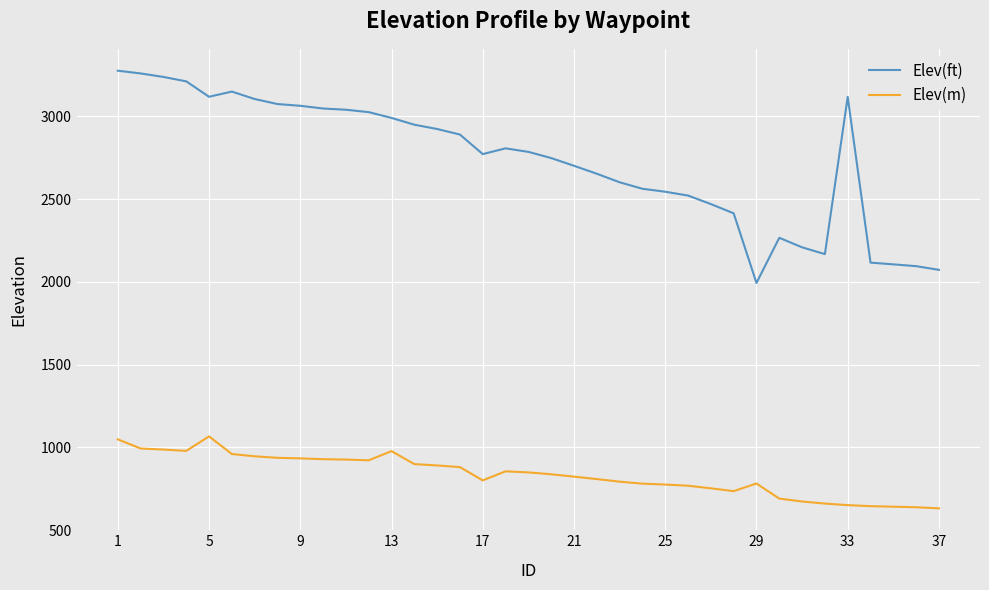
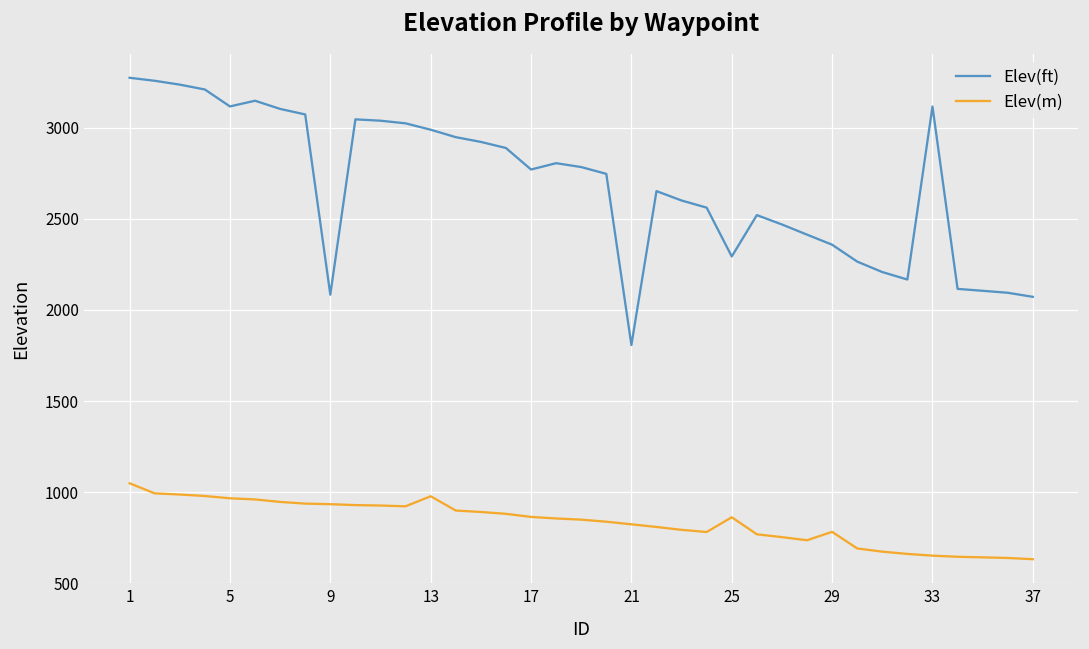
Elev(m), 5: 1070 -> 970
Elev(ft), 9: 3060 -> 2080
Elev(m), 17: 800 -> 860
Elev(ft), 21: 2700 -> 1810
Elev(ft), 25: 2540 -> 2290
Elev(m), 25: 780 -> 860
Elev(ft), 29: 1990 -> 2360
